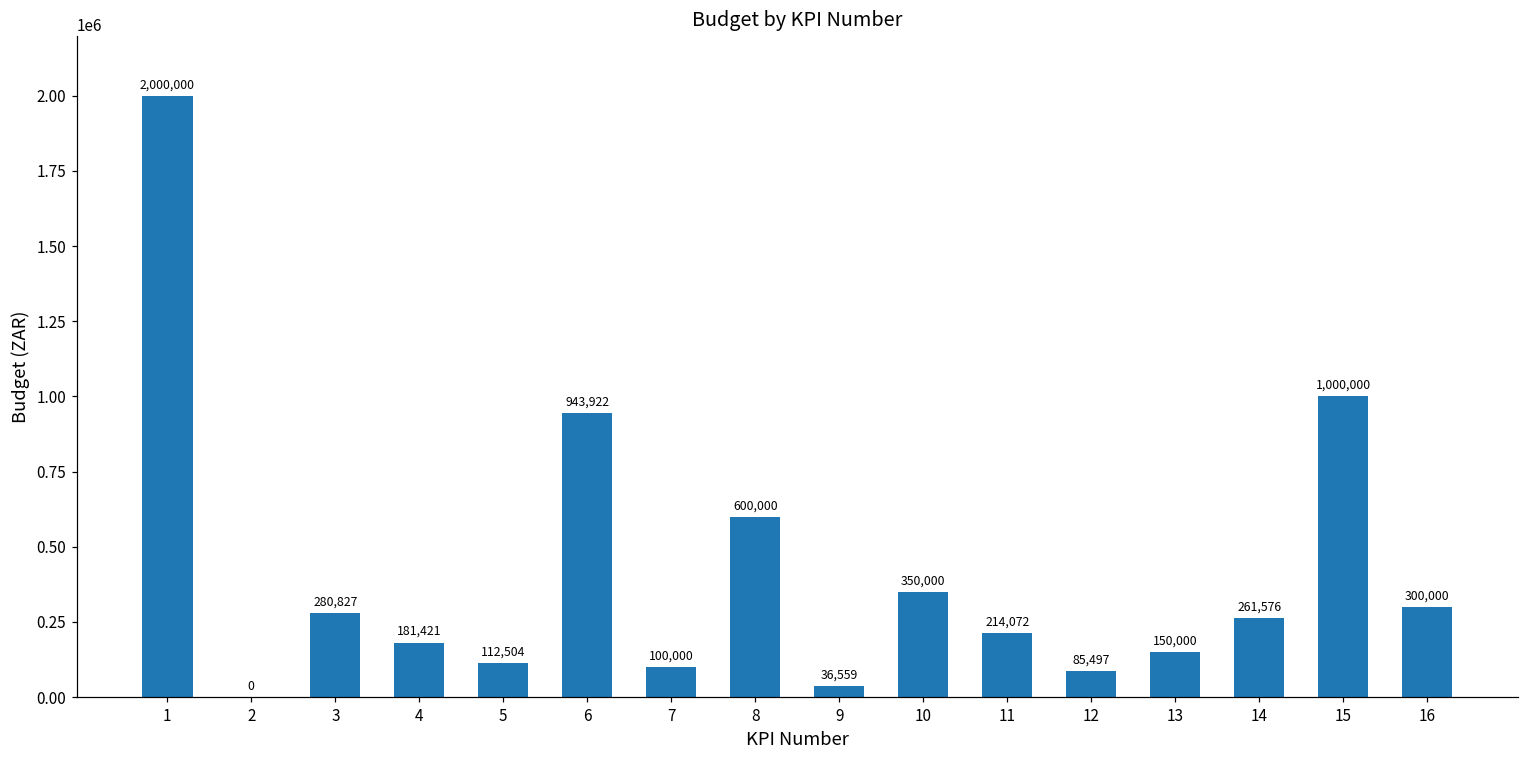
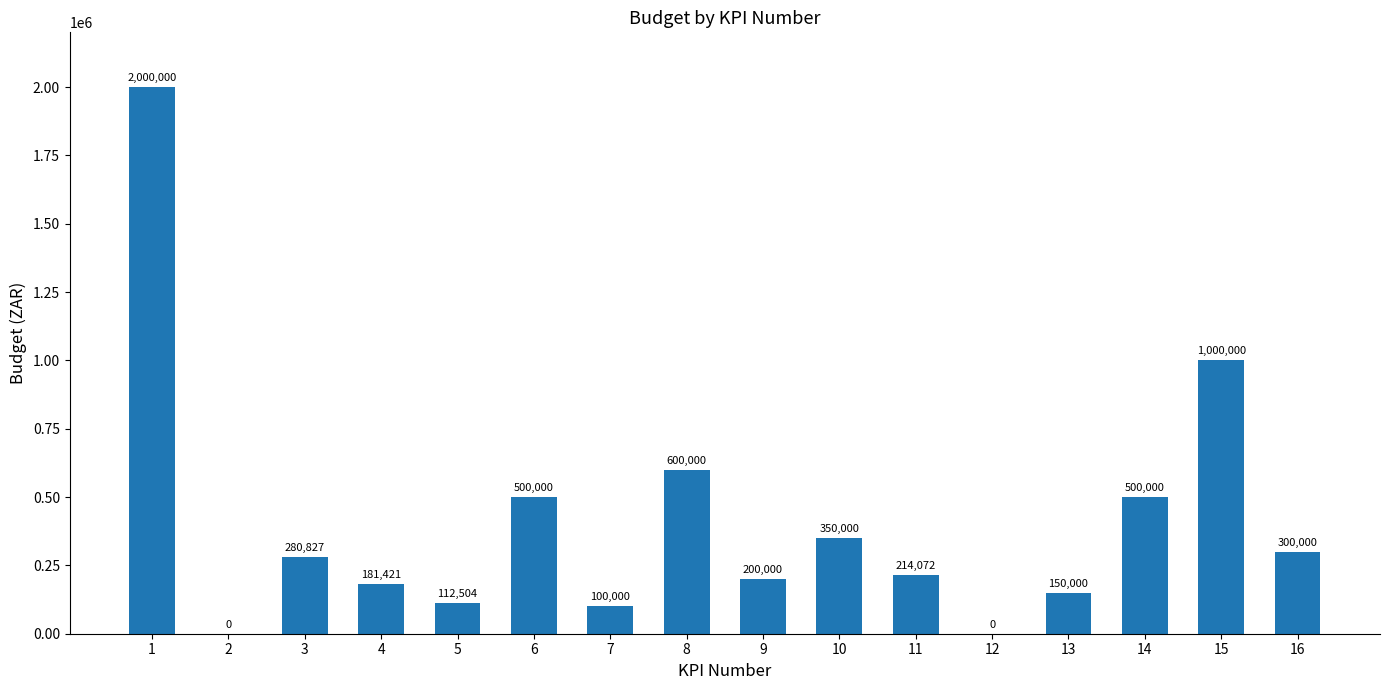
6: 943,922 -> 500,000
9: 36,559 -> 200,000
12: 85,497 -> 0
14: 261,576 -> 500,000
